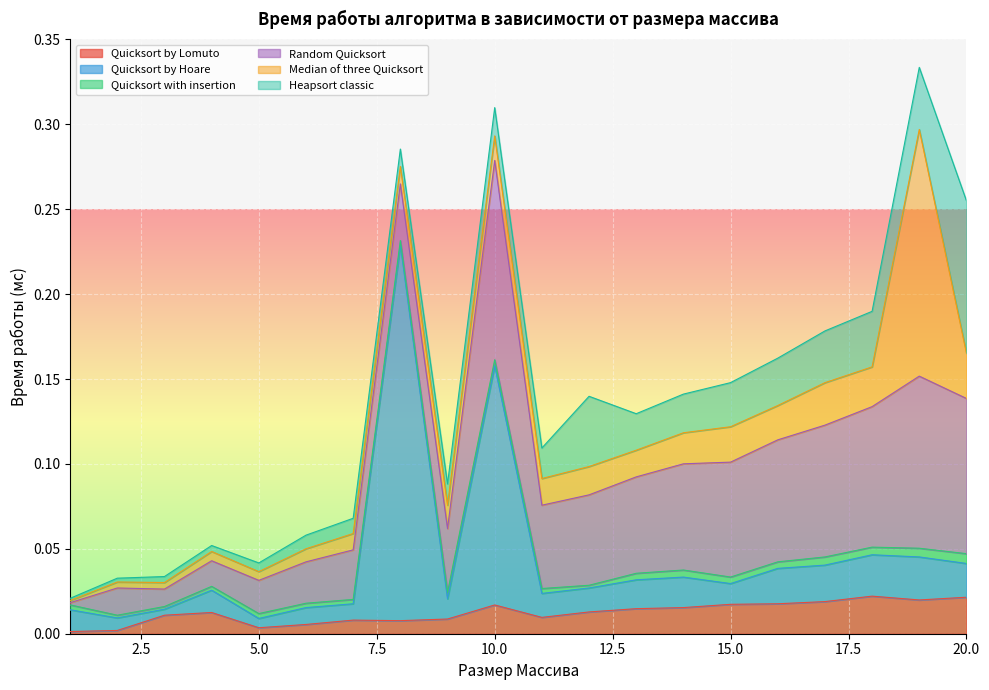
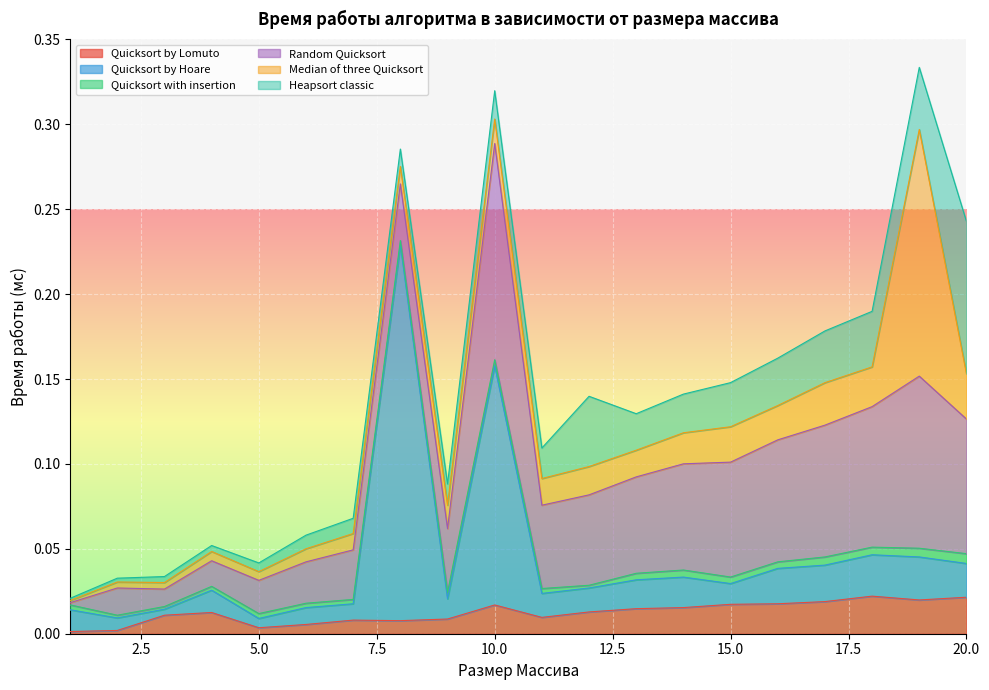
Random Quicksort, 10.0: 0.117 -> 0.127
Random Quicksort, 20.0: 0.091 -> 0.079
